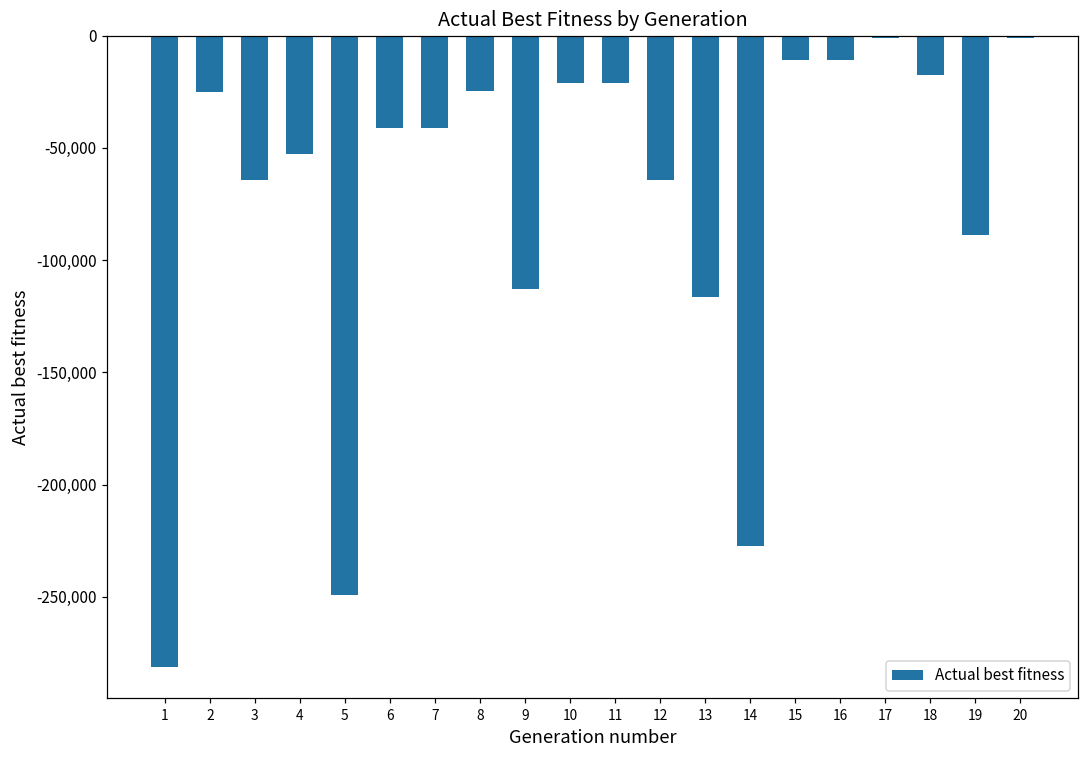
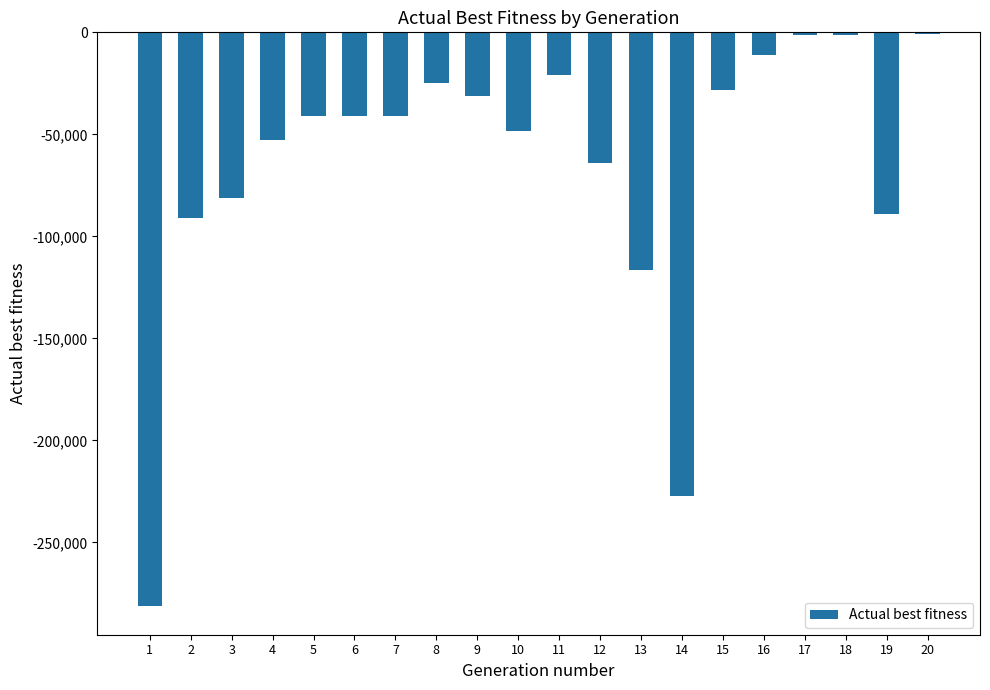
2: -25,000 -> -91,000
3: -64,000 -> -81,000
5: -249,000 -> -41,000
9: -113,000 -> -31,000
10: -21,000 -> -48,000
15: -11,000 -> -28,000
18: -18,000 -> -1,000
